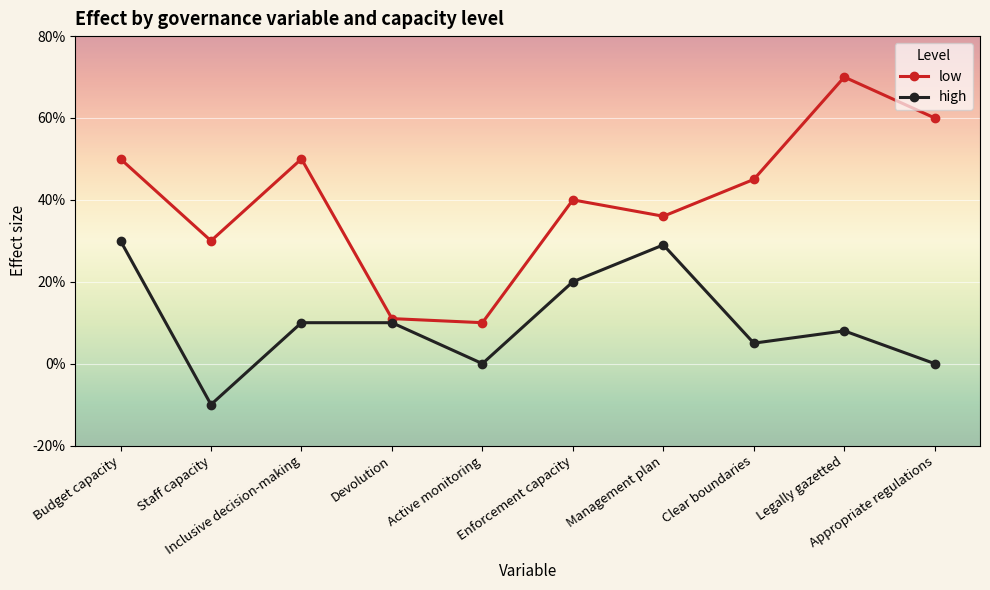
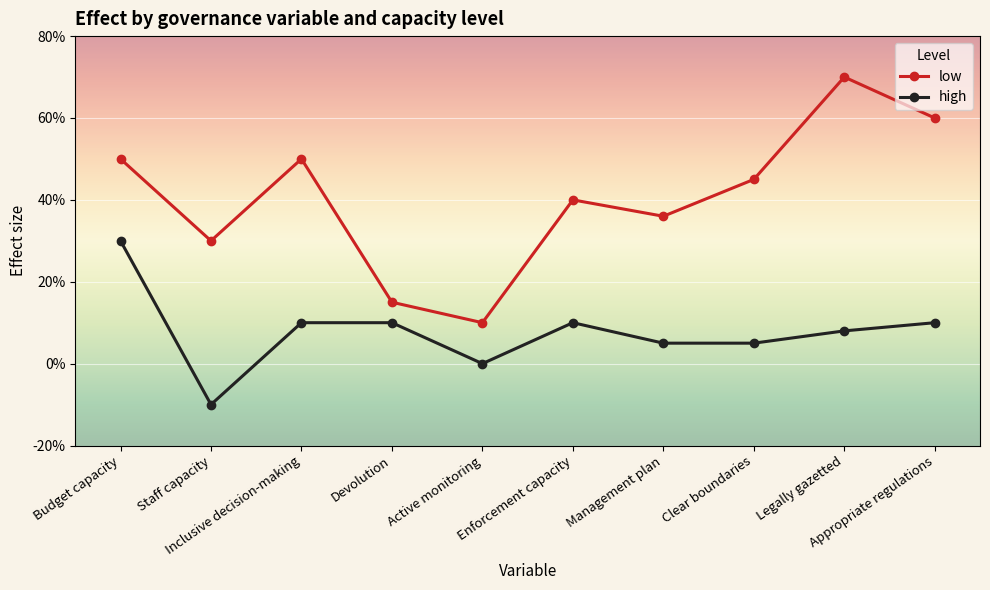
low, Devolution: 11% -> 15%
high, Enforcement capacity: 20% -> 10%
high, Management plan: 29% -> 5%
high, Appropriate regulations: 0% -> 10%
